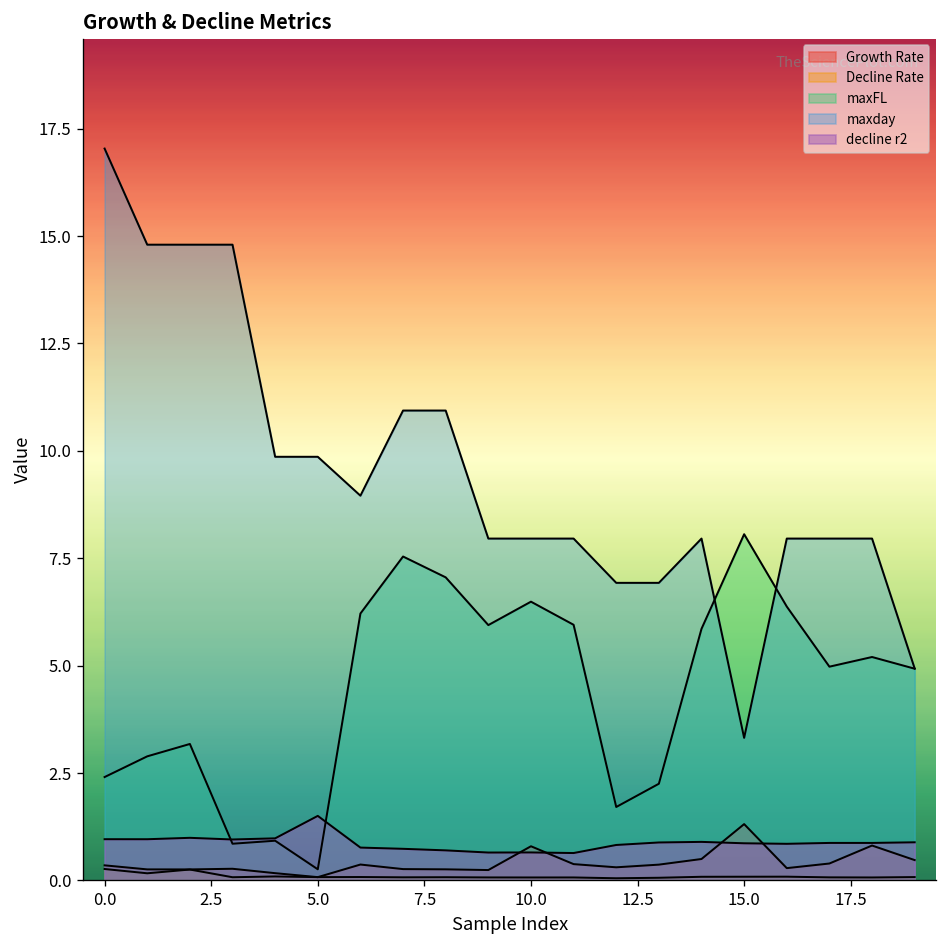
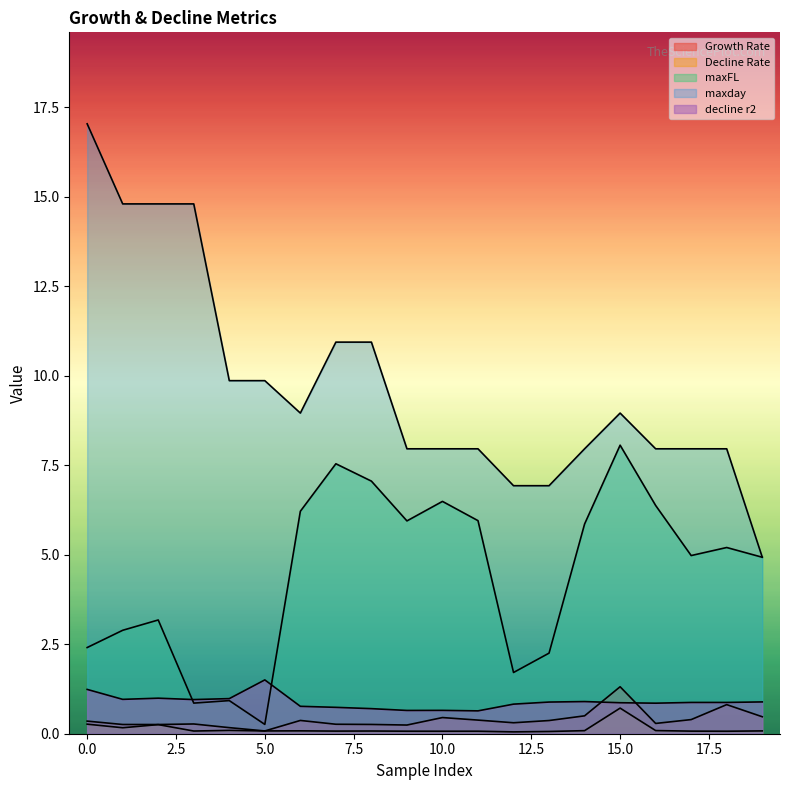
decline r2, 0.0: 1.0 -> 1.2
Growth Rate, 10.0: 0.8 -> 0.5
Decline Rate, 15.0: 0.1 -> 0.7
maxday, 15.0: 3.3 -> 9.0
